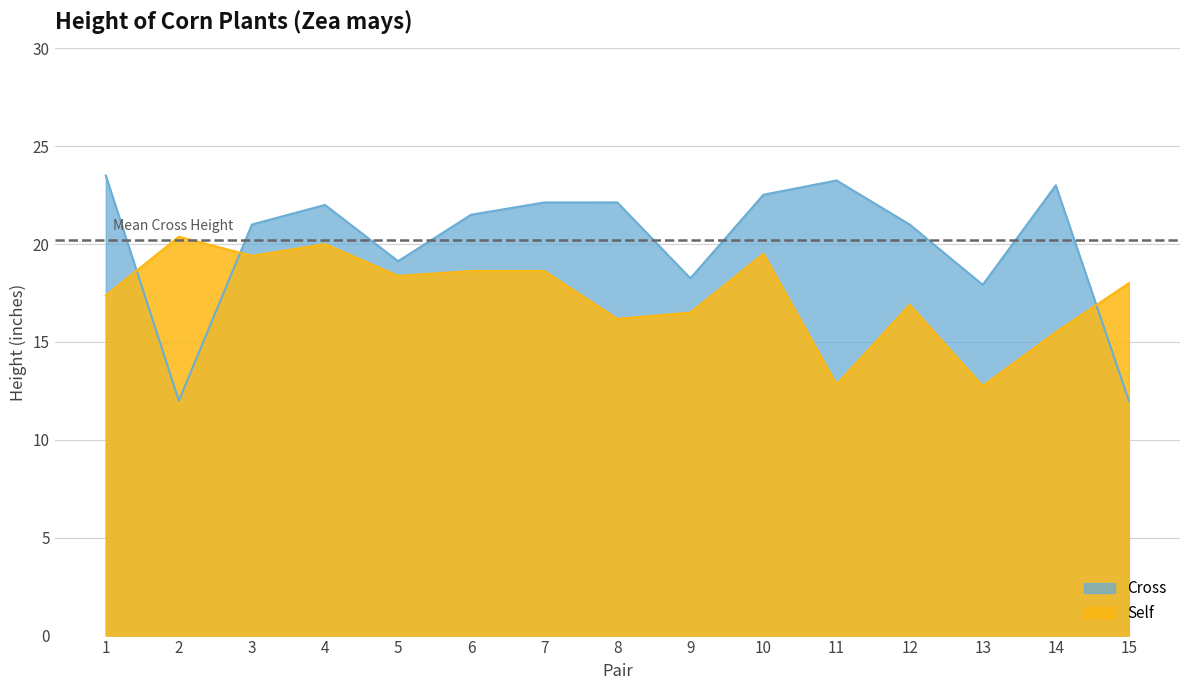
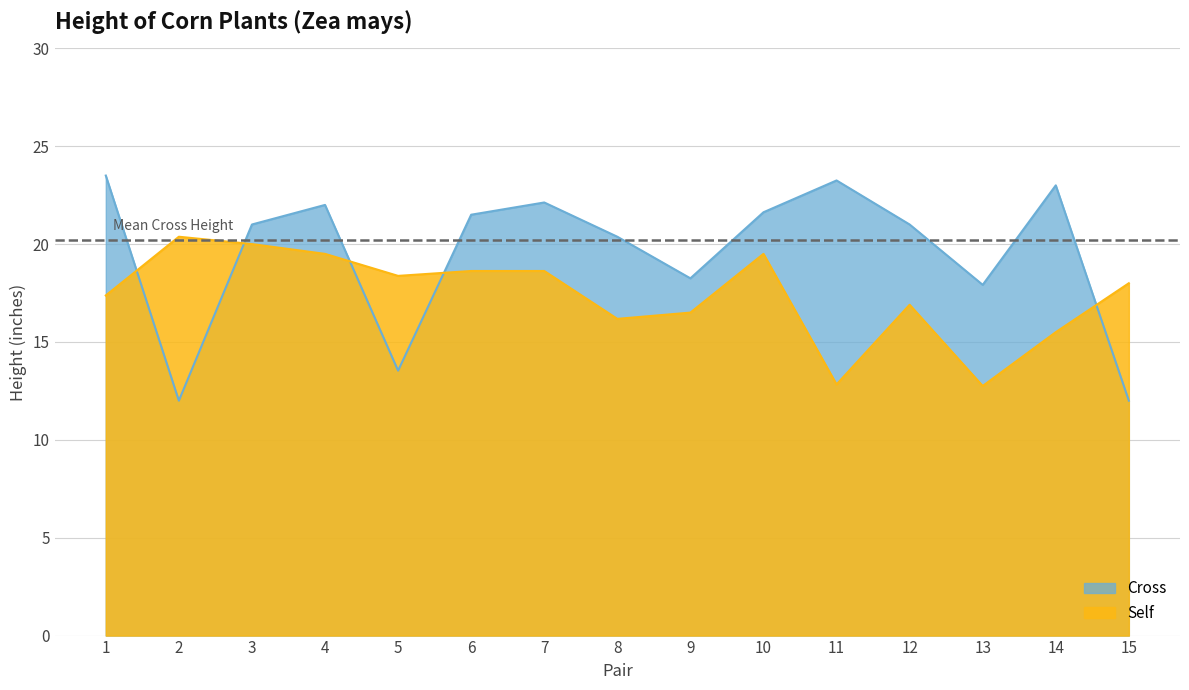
Self, 3: 19.4 -> 20.0
Self, 4: 20.0 -> 19.5
Cross, 5: 19.1 -> 13.5
Cross, 8: 22.1 -> 20.4
Cross, 10: 22.5 -> 21.6
